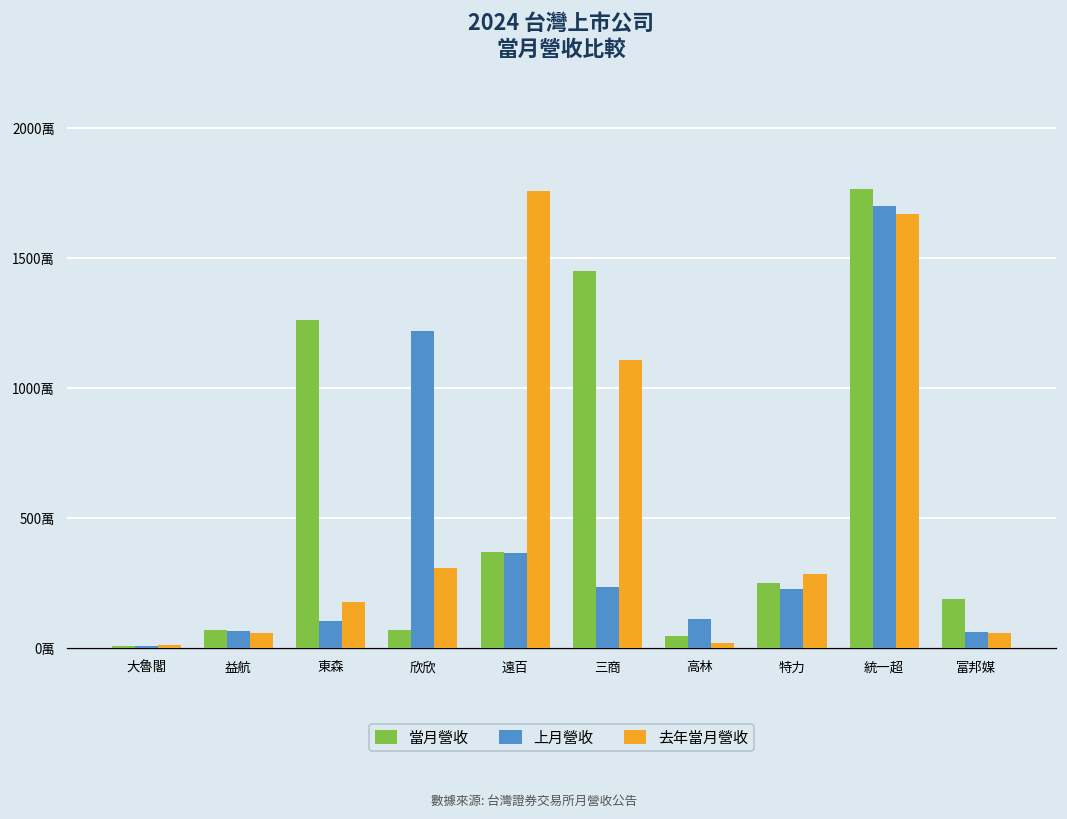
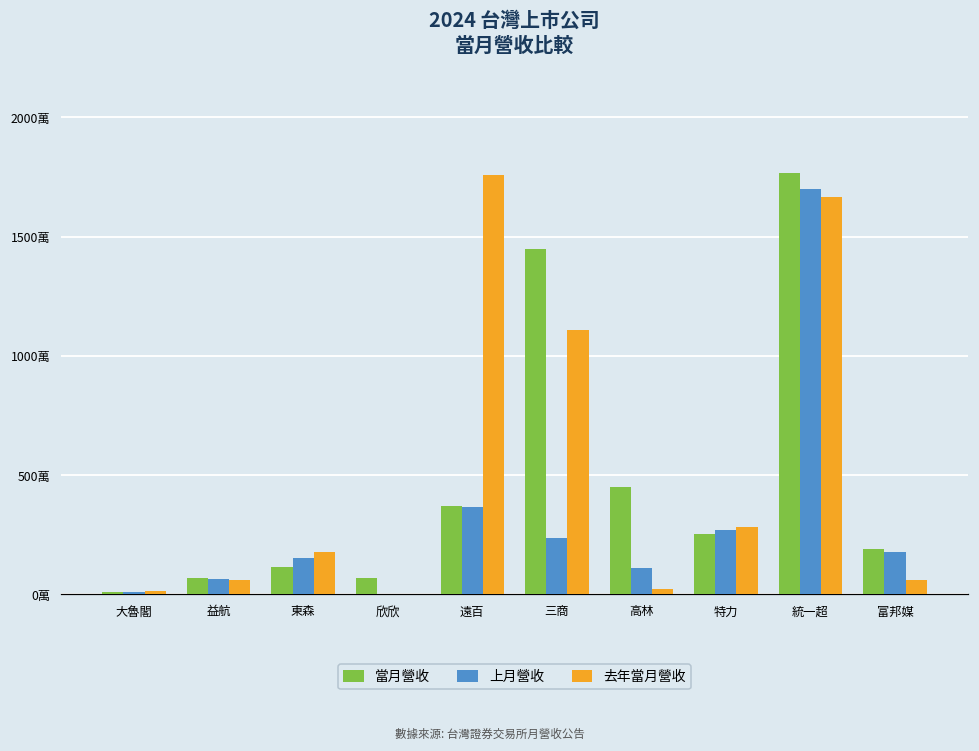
當月營收, 東森: 1260萬 -> 120萬
上月營收, 東森: 100萬 -> 150萬
上月營收, 欣欣: 1220萬 -> 0萬
去年當月營收, 欣欣: 310萬 -> 0萬
當月營收, 高林: 50萬 -> 450萬
上月營收, 特力: 230萬 -> 270萬
上月營收, 富邦媒: 60萬 -> 180萬
